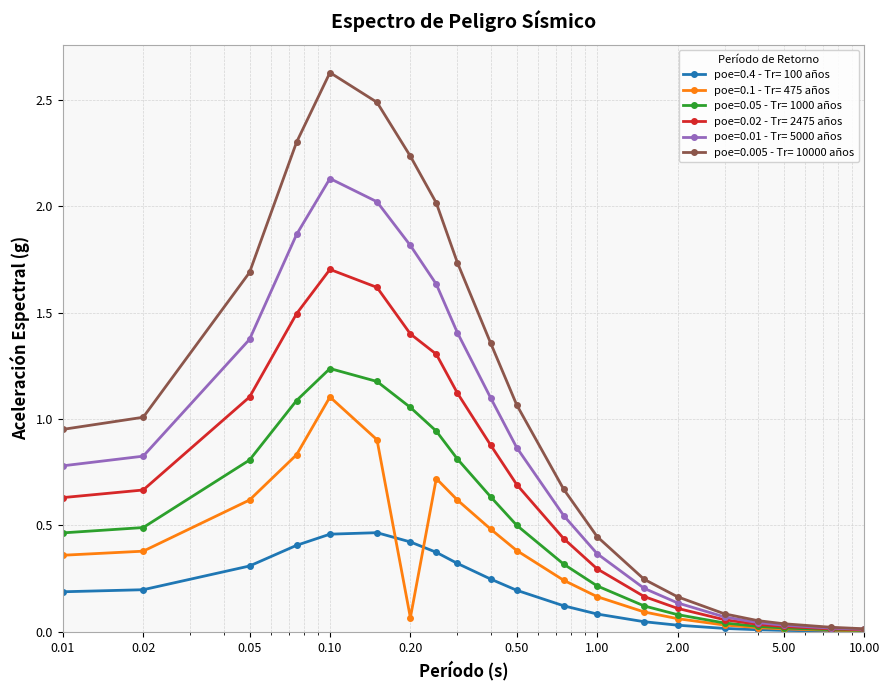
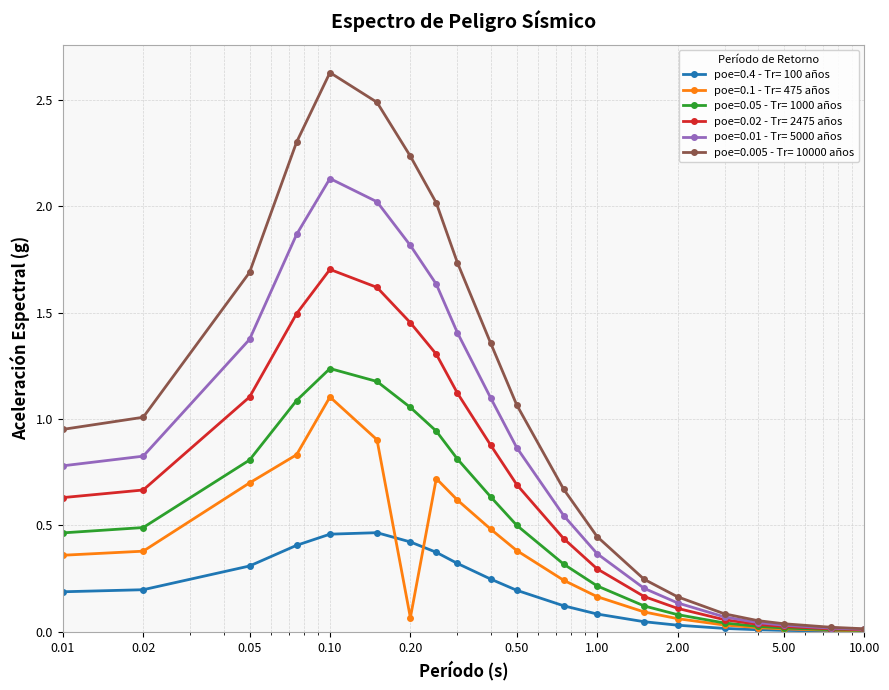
poe=0.1 - Tr= 475 años, 0.05: 0.62 -> 0.70
poe=0.02 - Tr= 2475 años, 0.20: 1.40 -> 1.45
